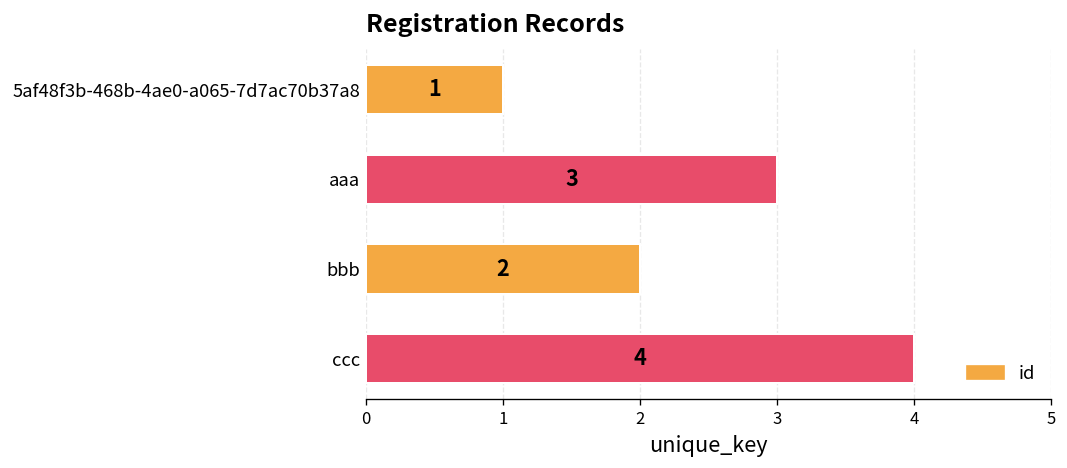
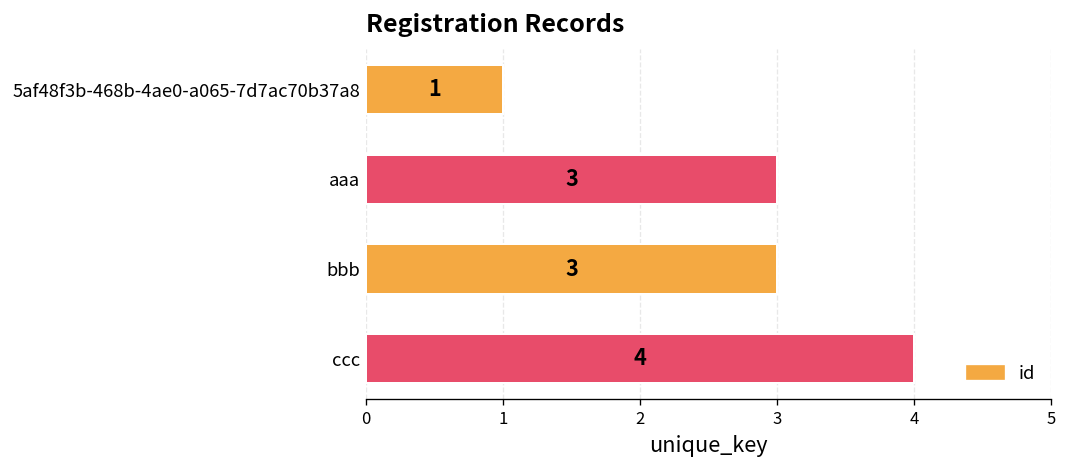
bbb: 2 -> 3
